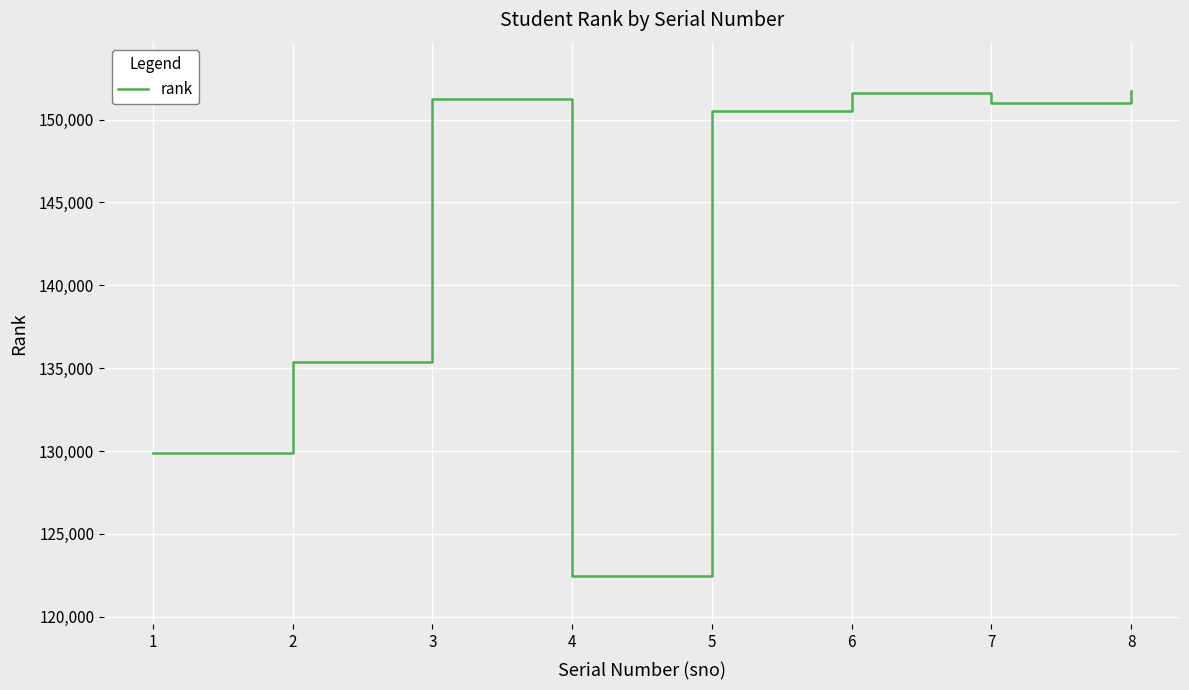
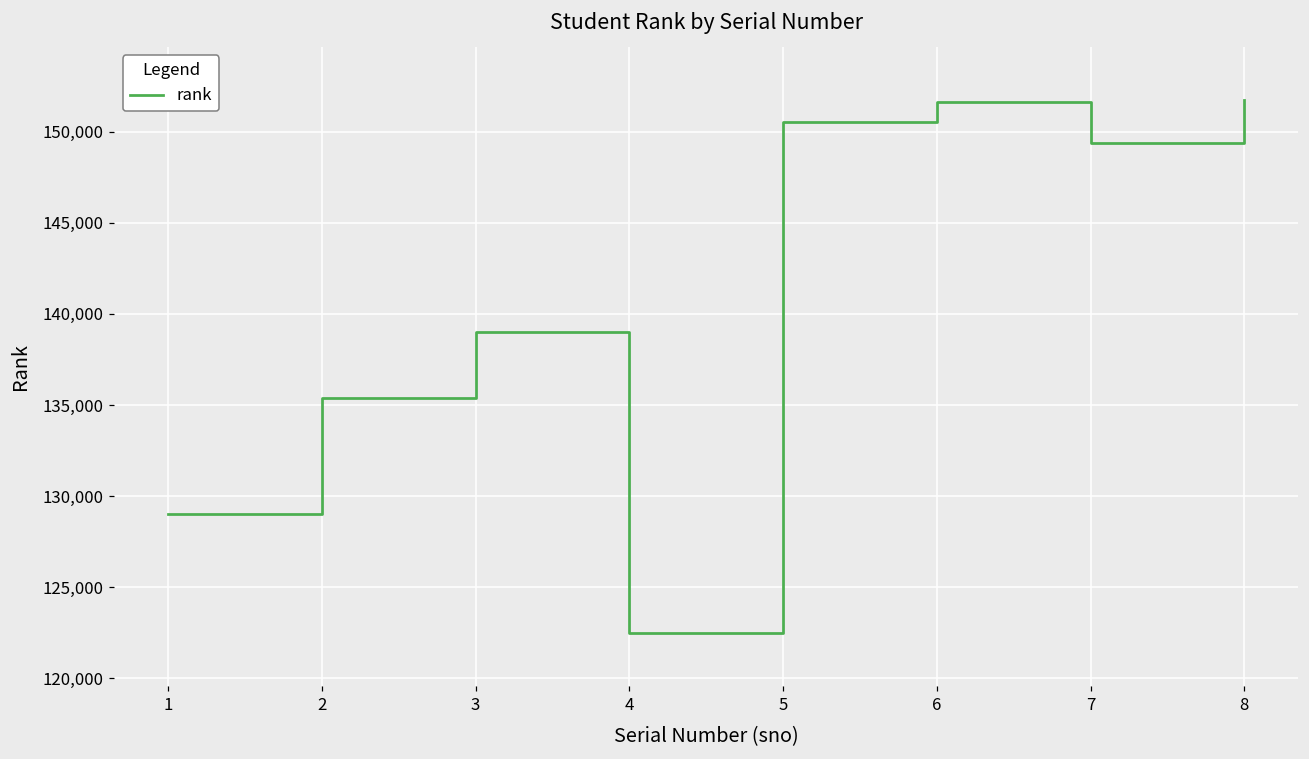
1: 129,900 -> 129,000
3: 151,300 -> 139,000
7: 151,000 -> 149,300
